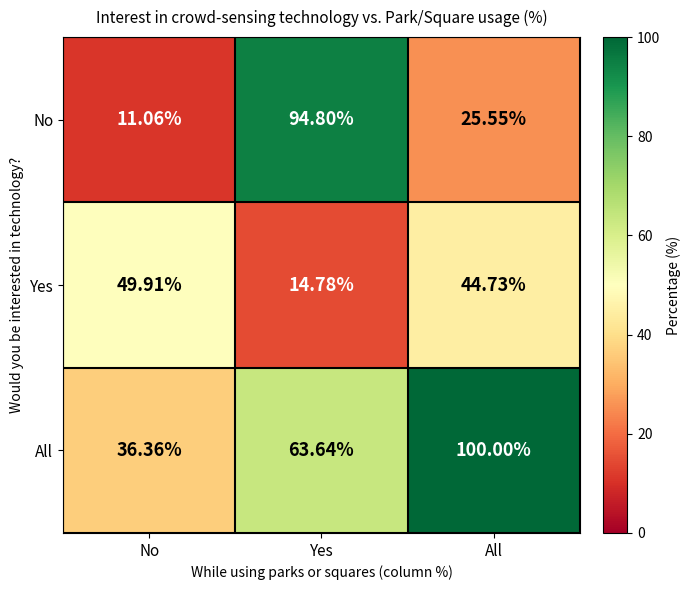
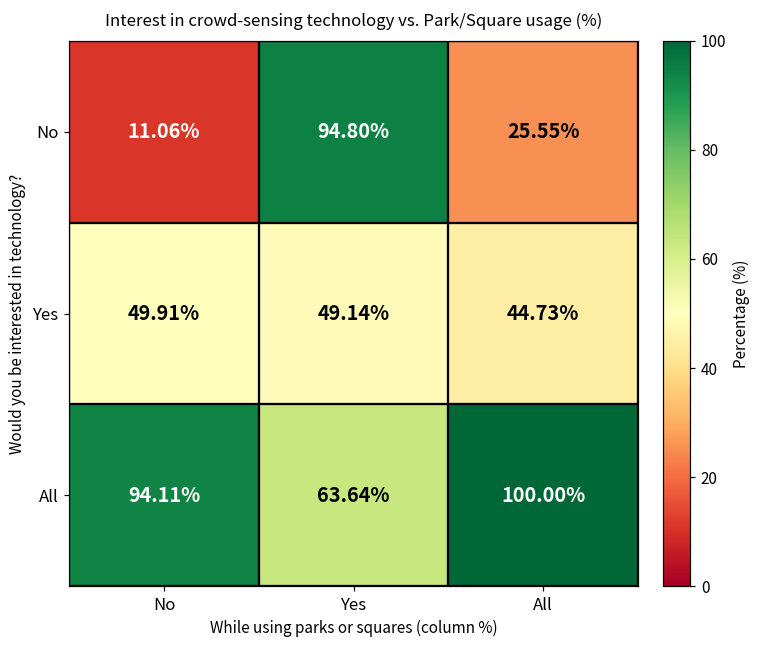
Yes, Yes: 14.78% -> 49.14%
All, No: 36.36% -> 94.11%
